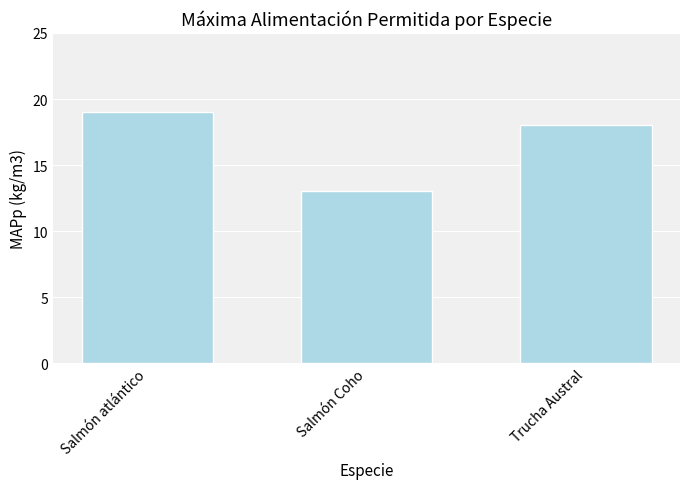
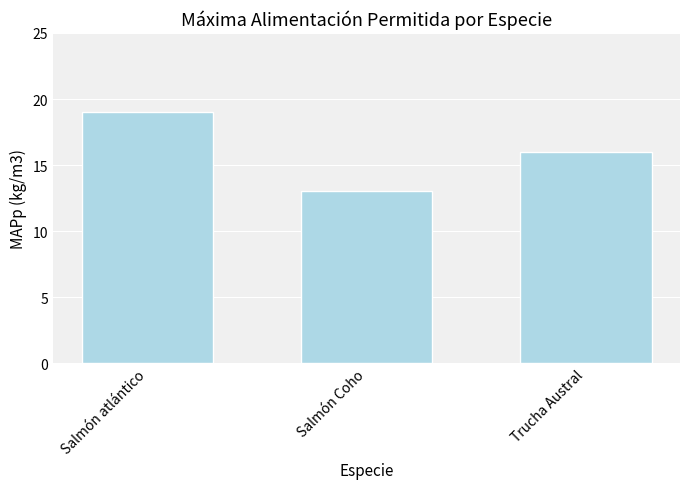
Trucha Austral: 18 -> 16
